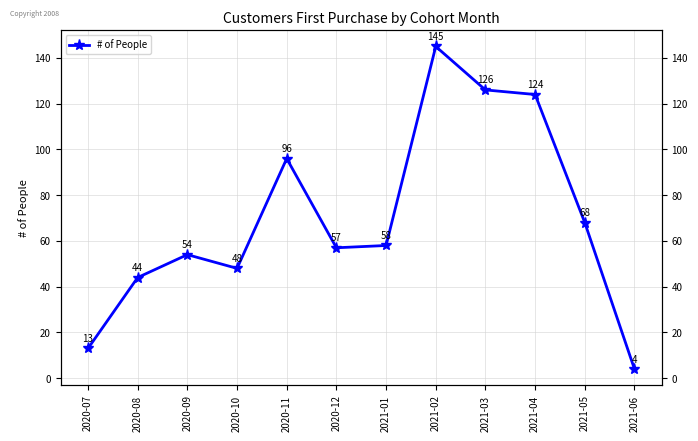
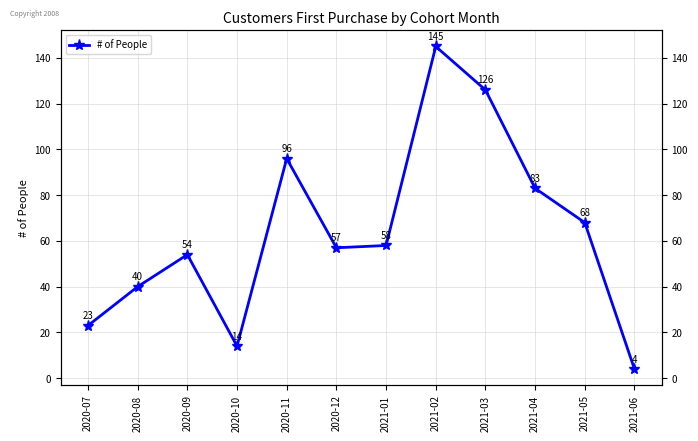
2020-07: 13 -> 23
2020-08: 44 -> 40
2020-10: 48 -> 14
2021-04: 124 -> 83
